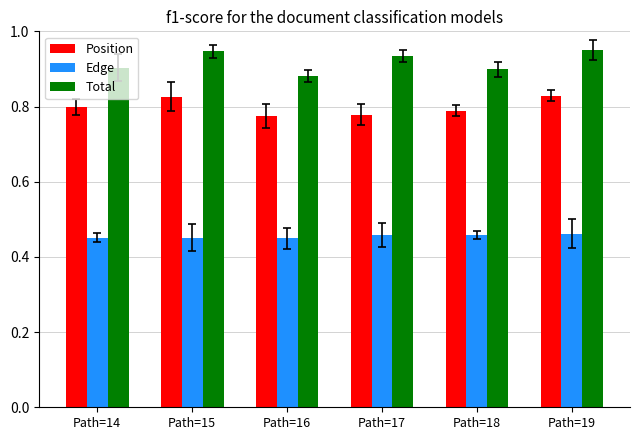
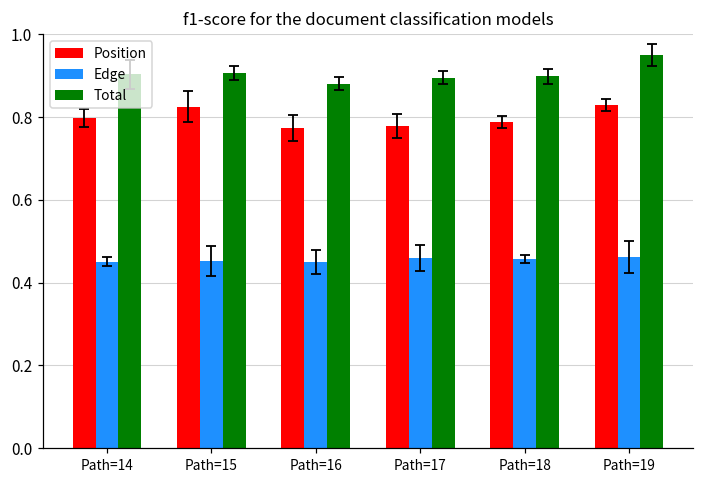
Total, Path=15: 0.95 -> 0.91
Total, Path=17: 0.93 -> 0.90
